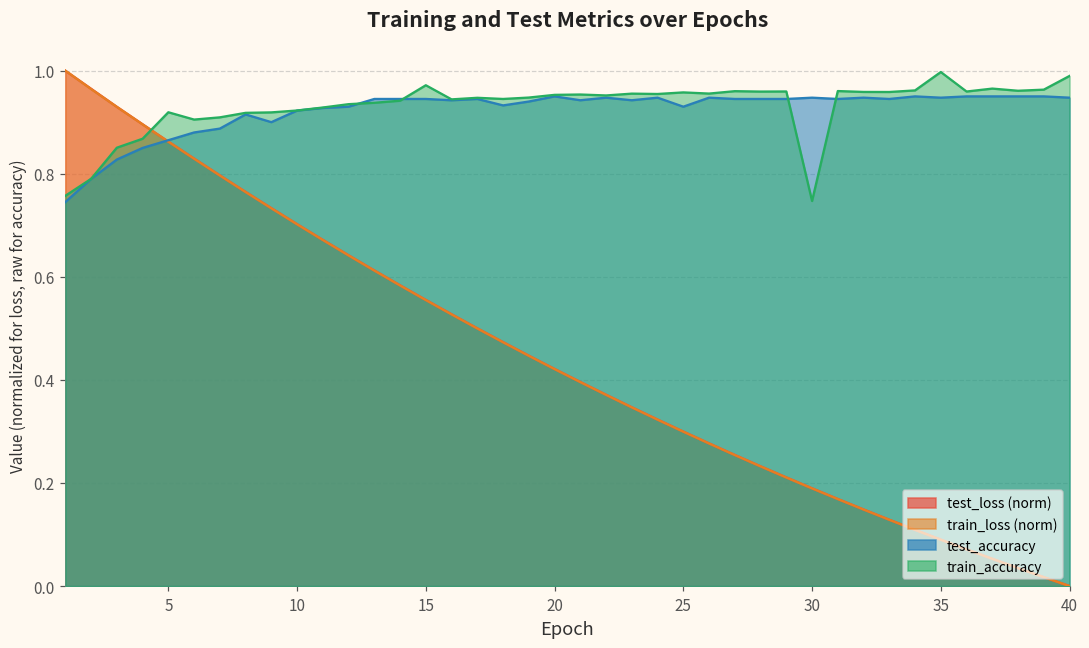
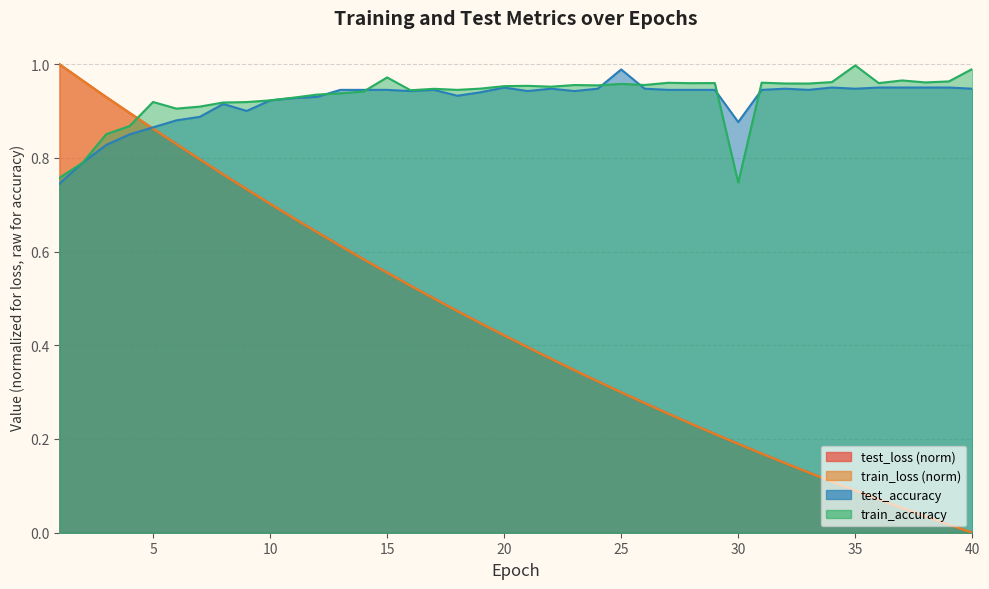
test_accuracy, 25: 0.93 -> 0.99
test_accuracy, 30: 0.95 -> 0.88
